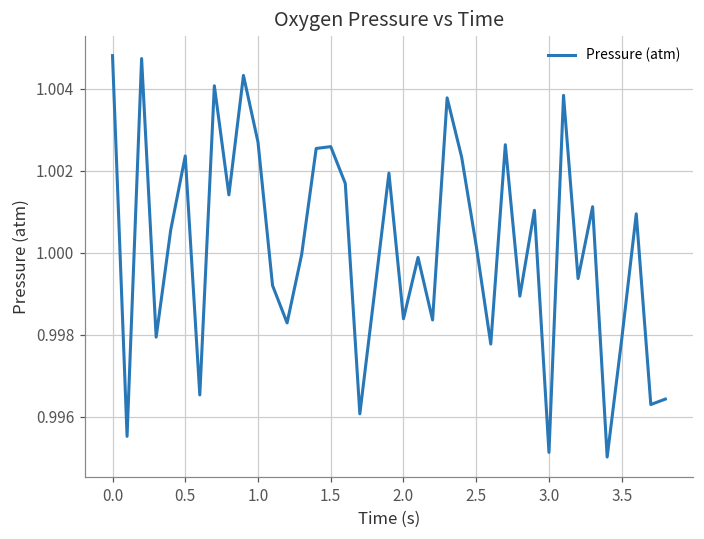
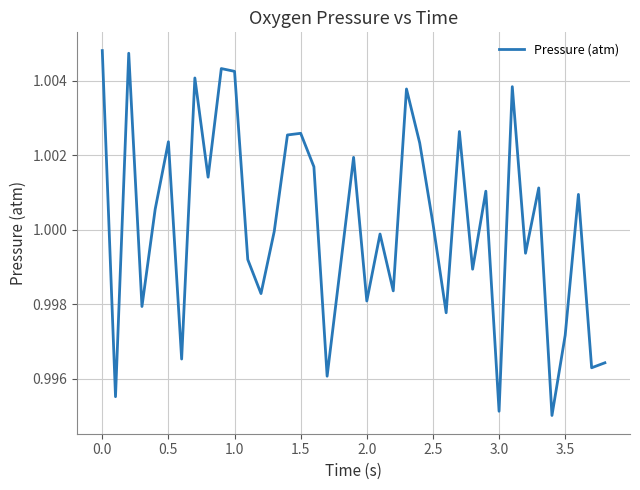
1.0: 1.0027 -> 1.0043
2.0: 0.9984 -> 0.9981
3.5: 0.9979 -> 0.9972
